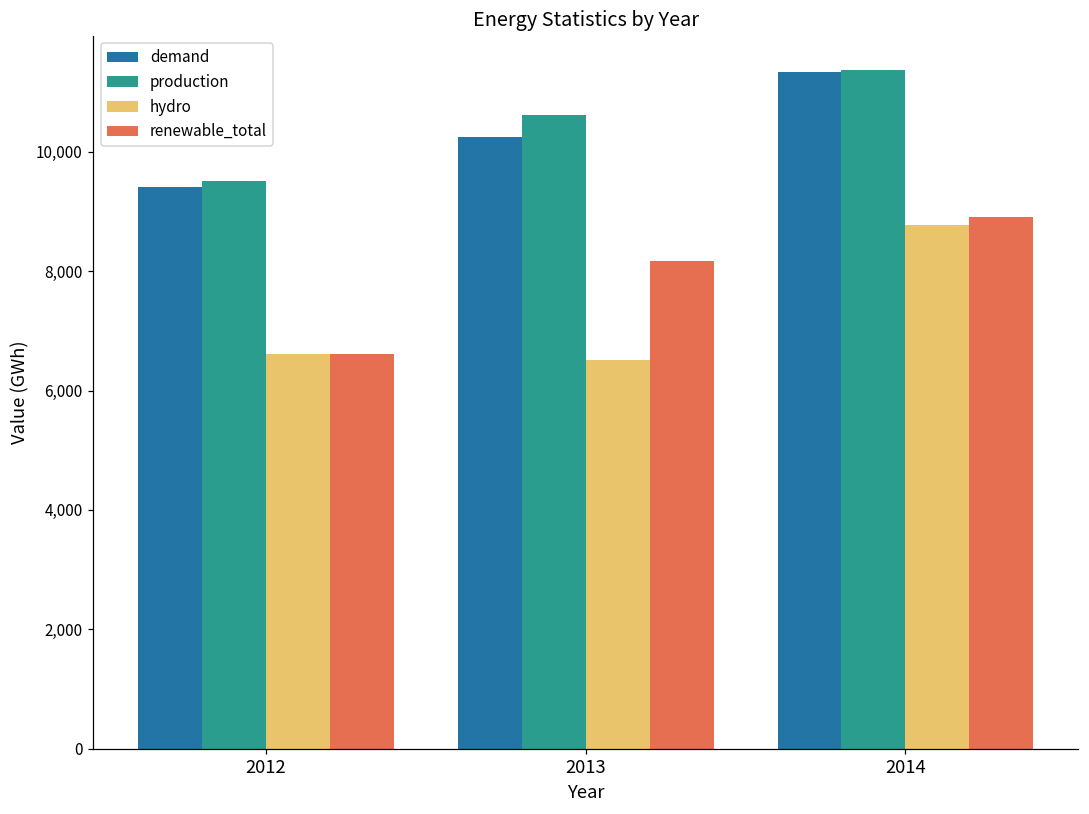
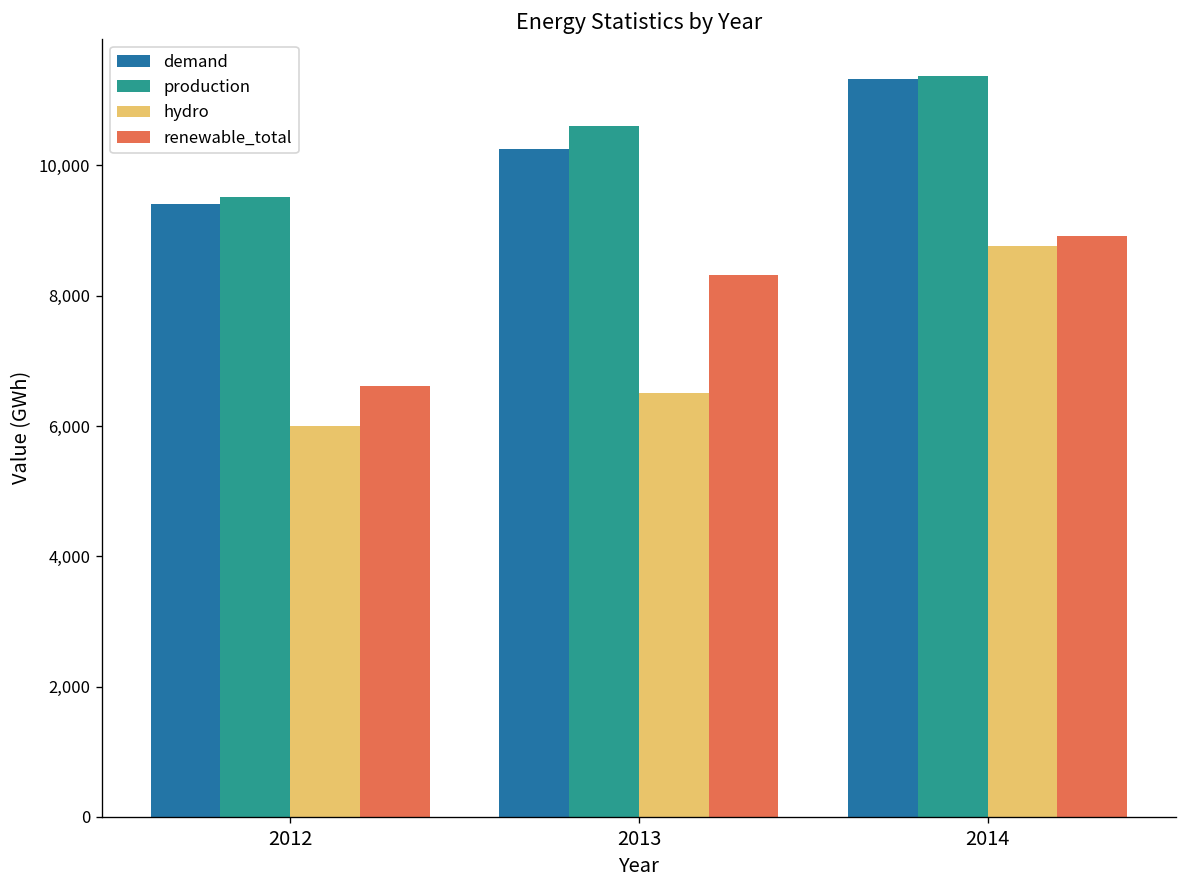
hydro, 2012: 6,600 -> 6,000
renewable_total, 2013: 8,200 -> 8,300
